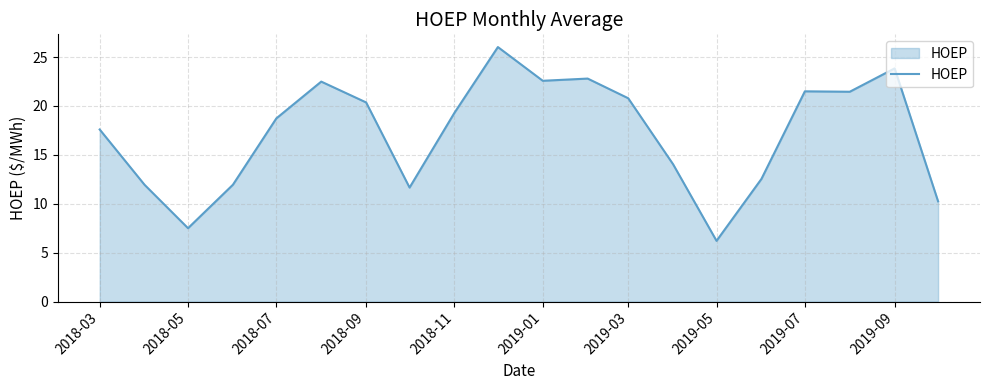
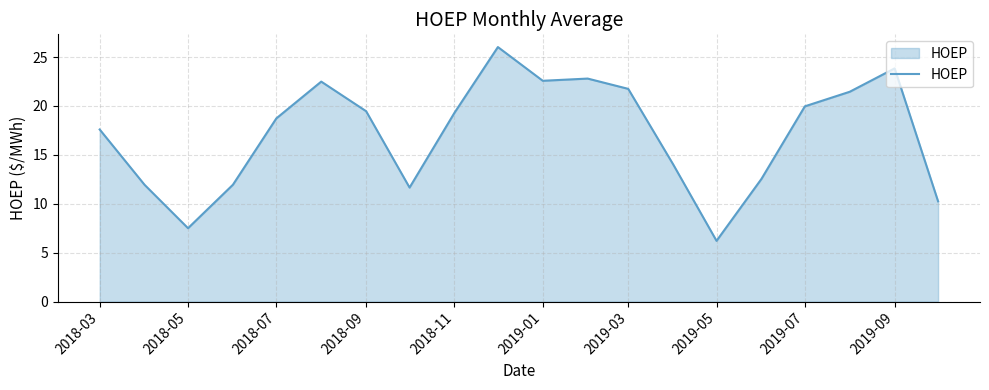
2018-09: 20 -> 19
2019-03: 21 -> 22
2019-07: 21 -> 20
